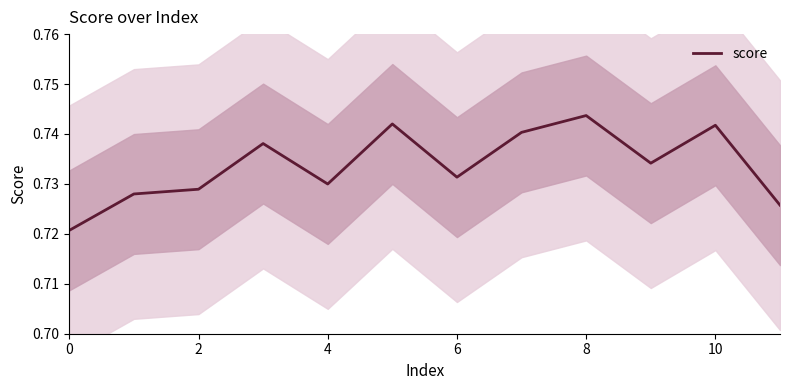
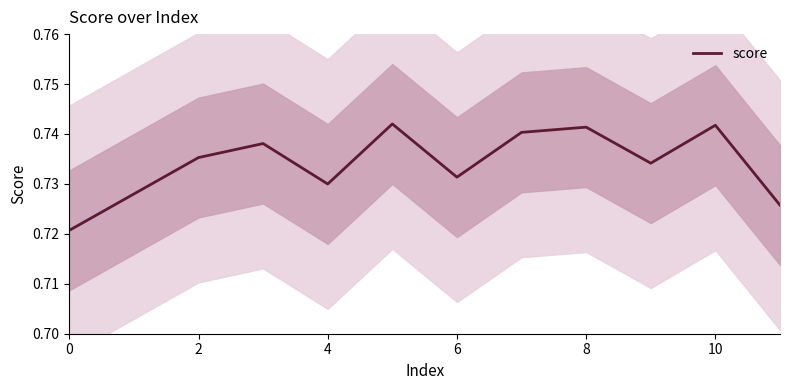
score, 2: 0.729 -> 0.735
score, 8: 0.744 -> 0.741
